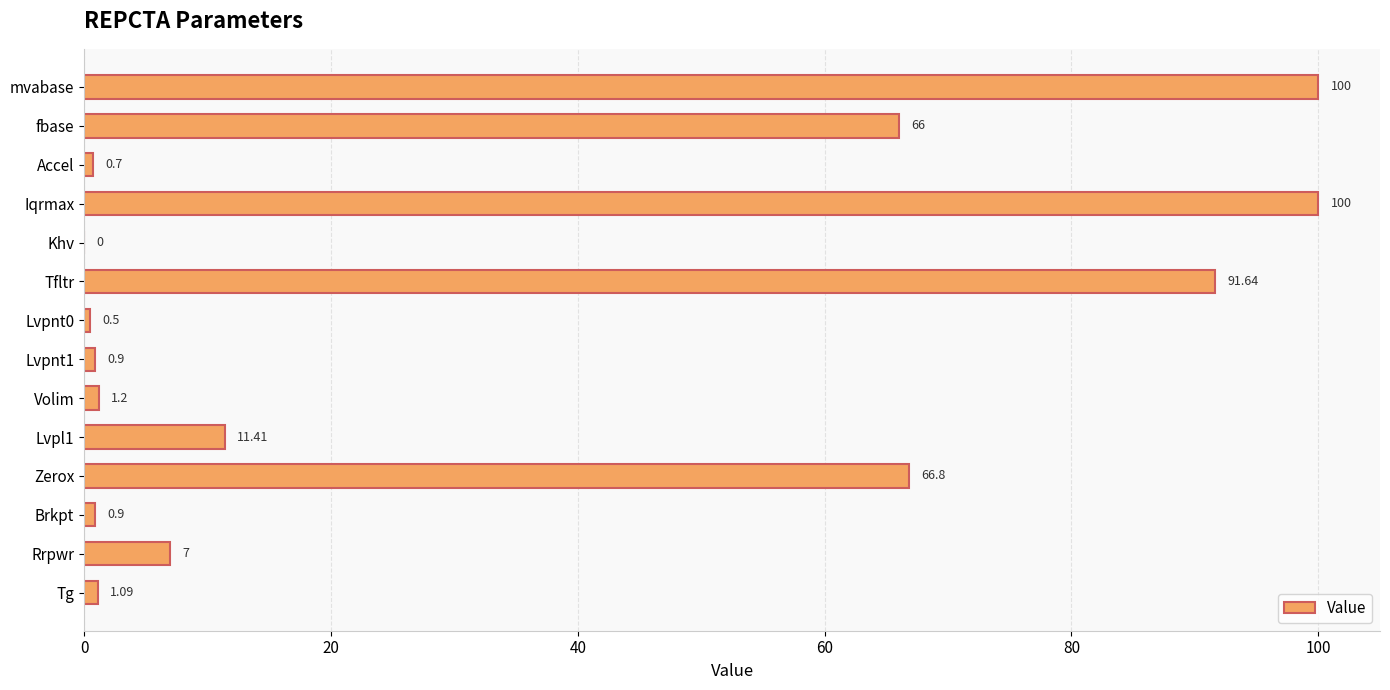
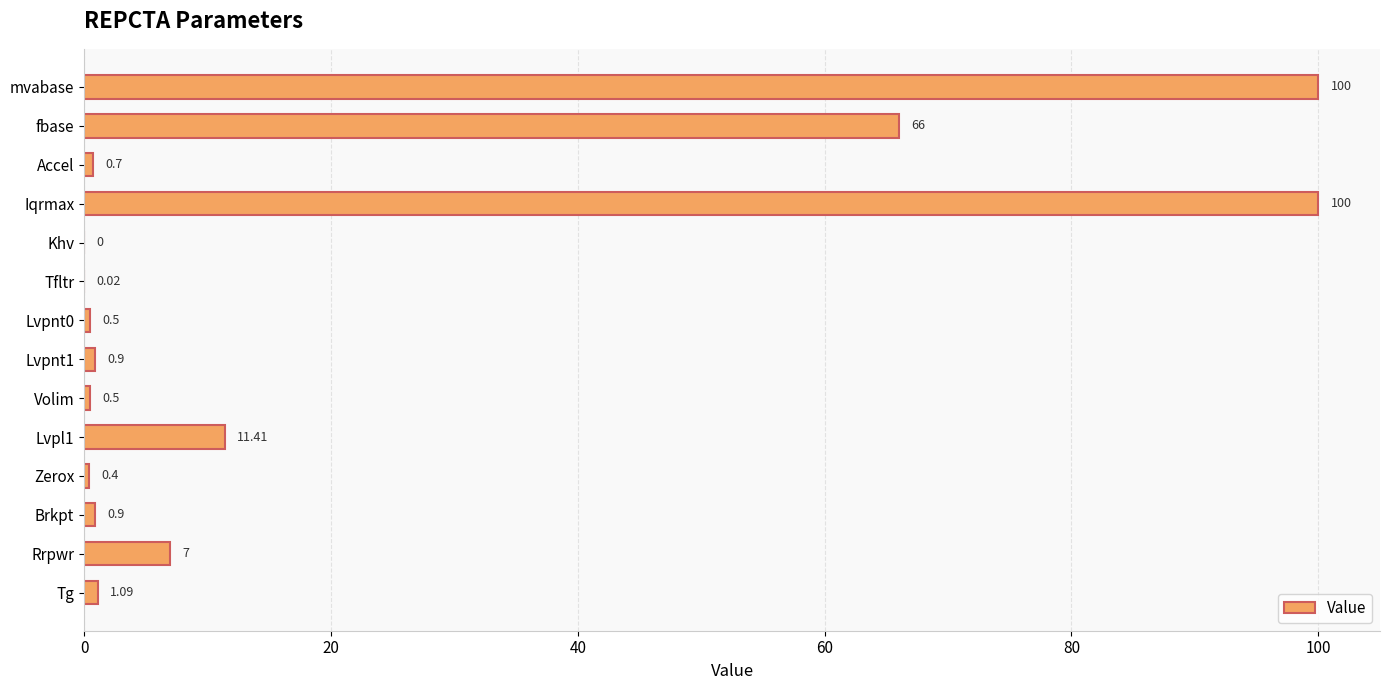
Tfltr: 91.64 -> 0.02
Volim: 1.2 -> 0.5
Zerox: 66.8 -> 0.4
